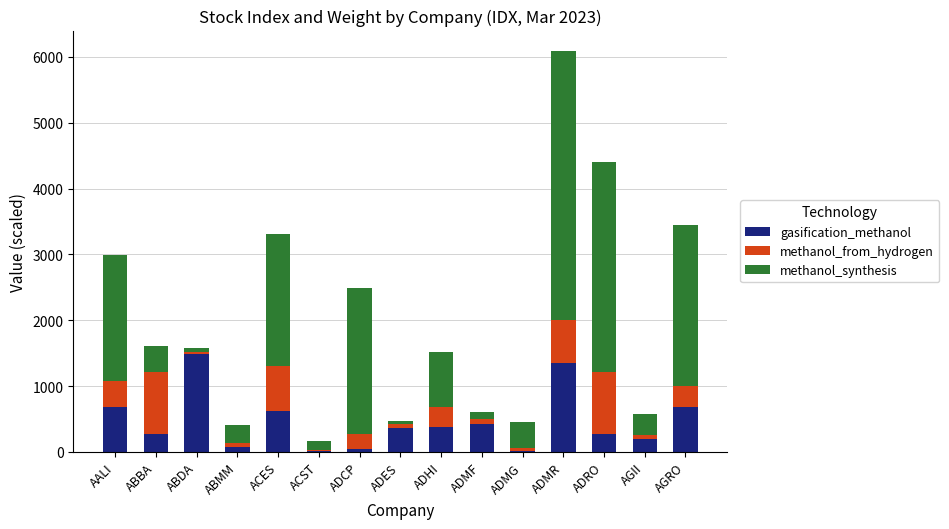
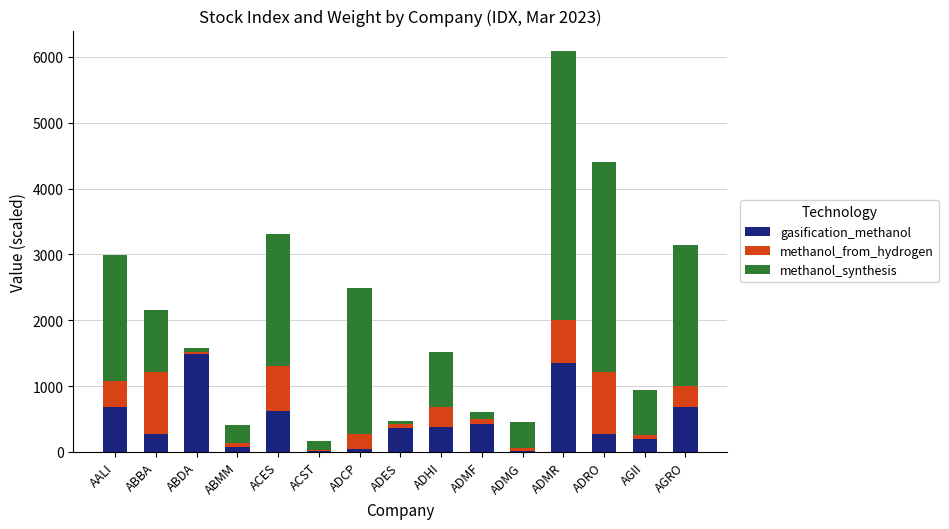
methanol_synthesis, ABBA: 400 -> 900
methanol_synthesis, AGII: 300 -> 700
methanol_synthesis, AGRO: 2400 -> 2100
